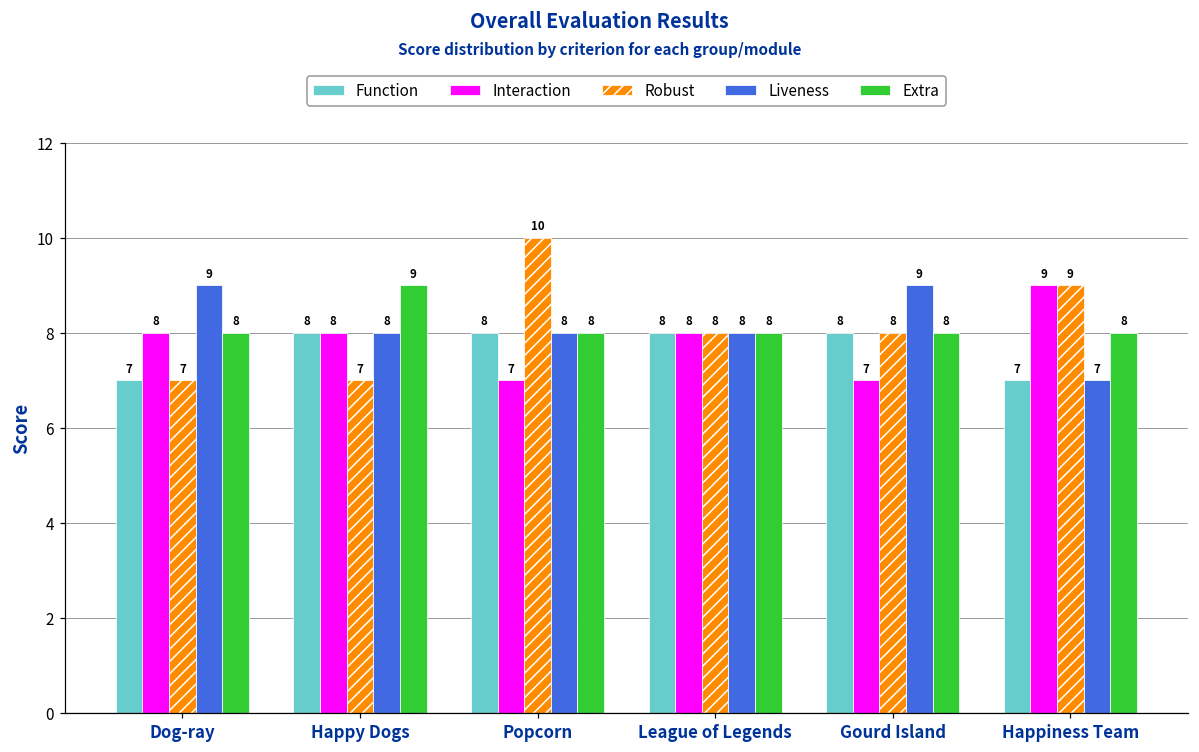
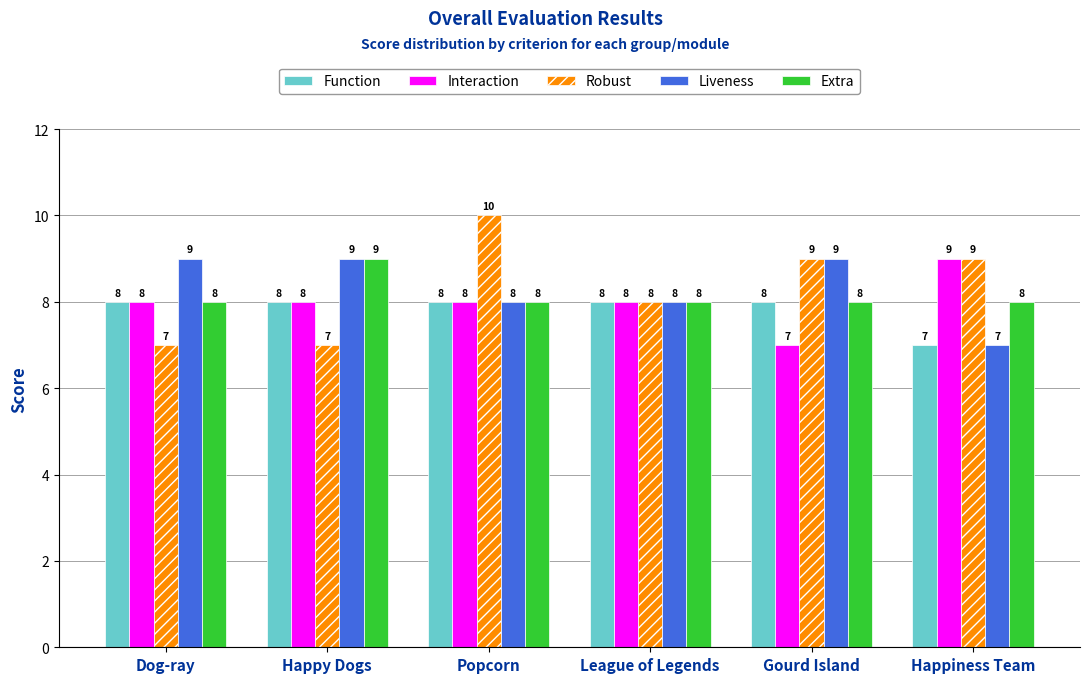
Function, Dog-ray: 7 -> 8
Liveness, Happy Dogs: 8 -> 9
Interaction, Popcorn: 7 -> 8
Robust, Gourd Island: 8 -> 9
